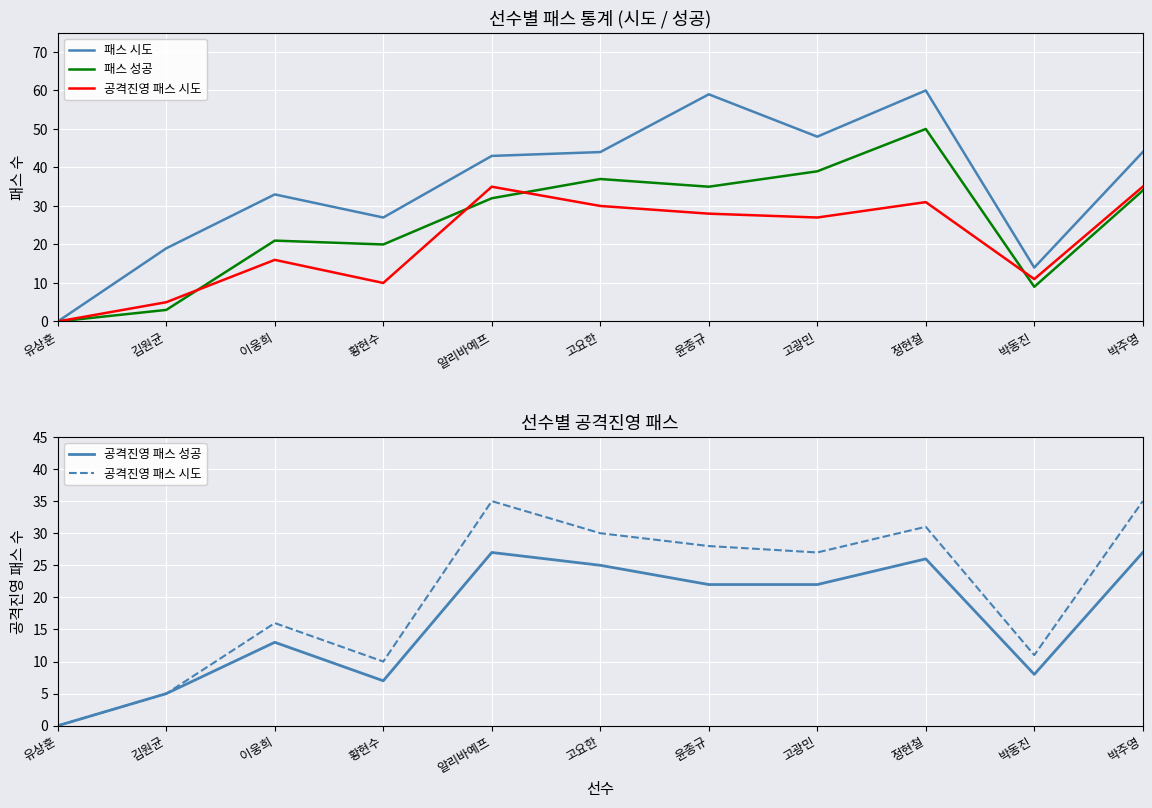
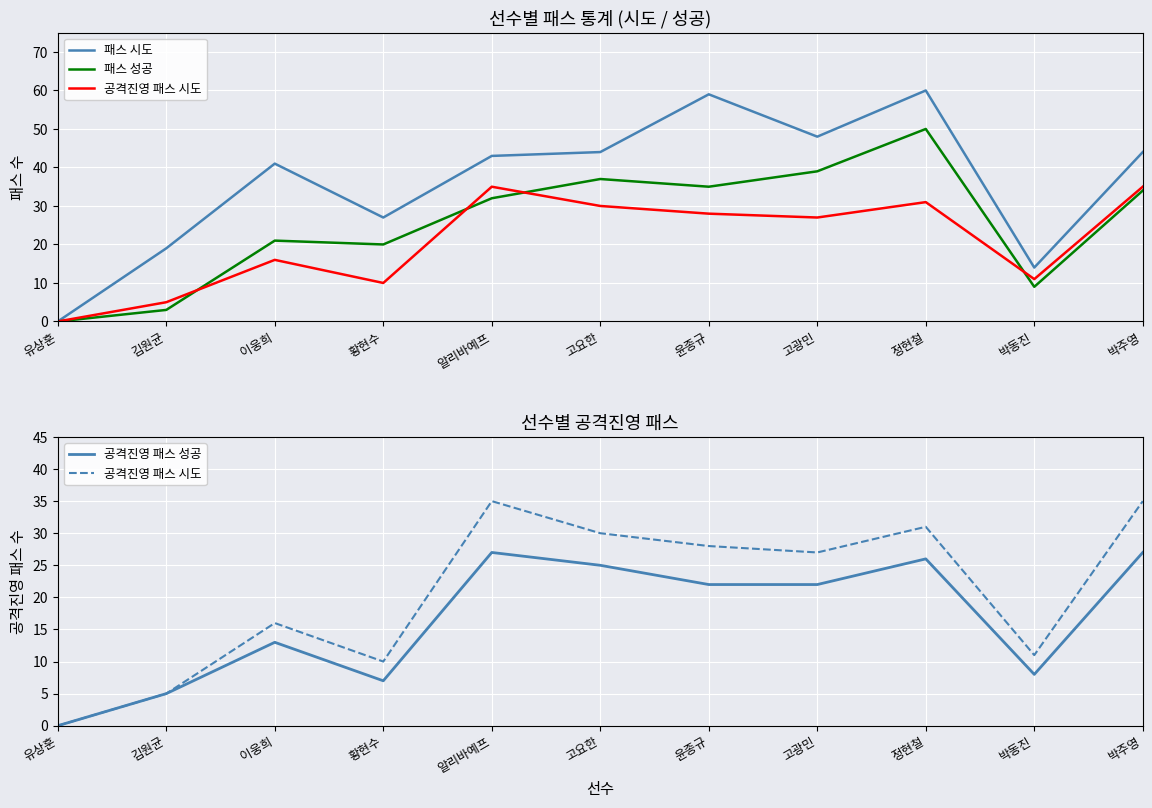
선수별 패스 통계 (시도 / 성공), 패스 시도, 이웅희: 33 -> 41
